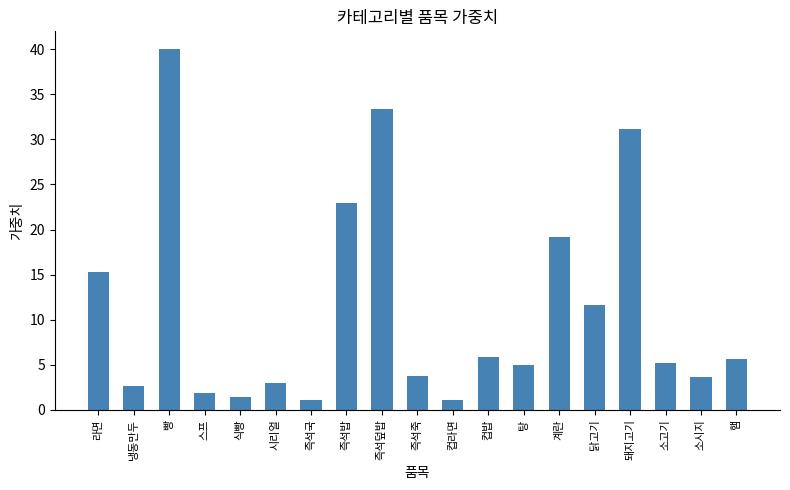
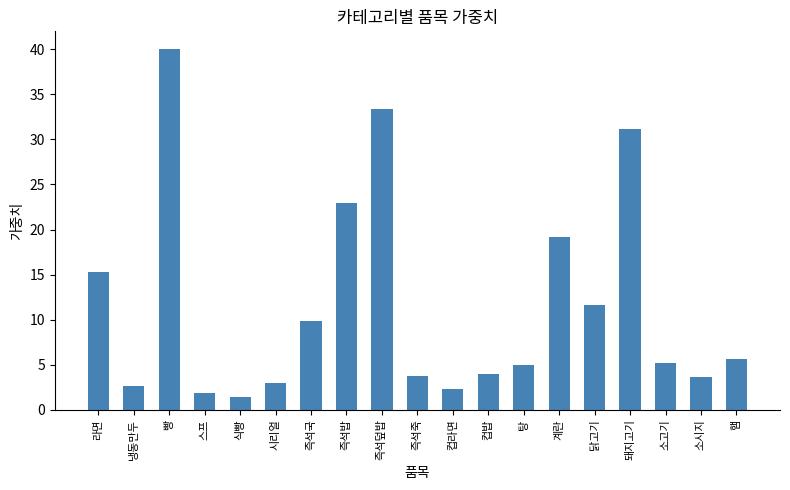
즉석국: 1 -> 10
컵라면: 1 -> 2
컵밥: 6 -> 4
